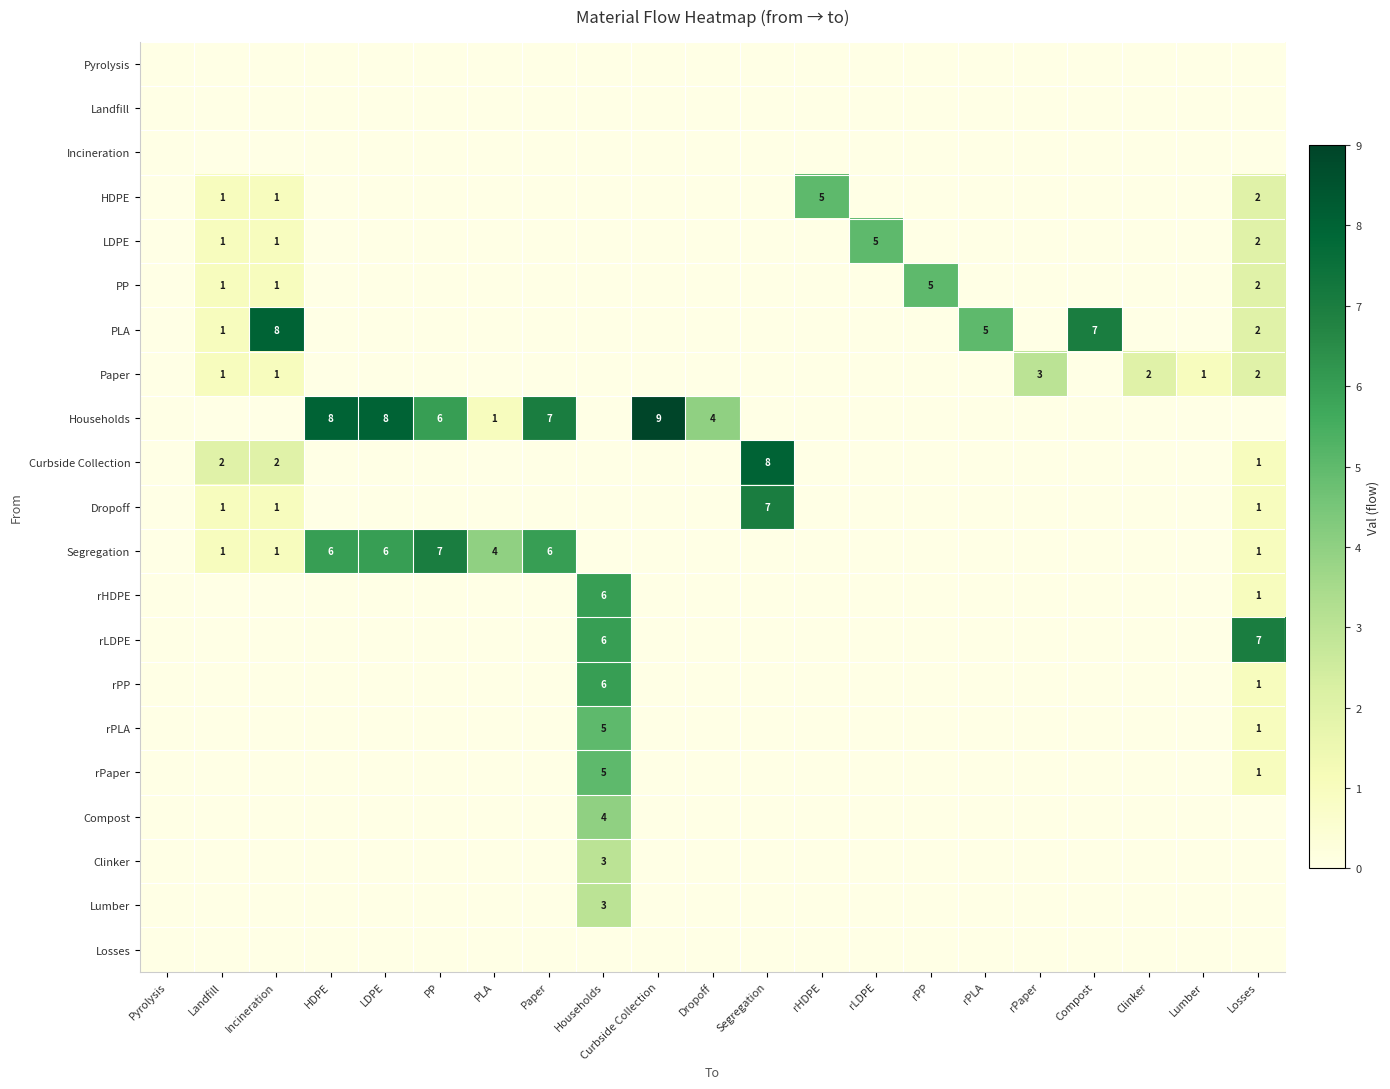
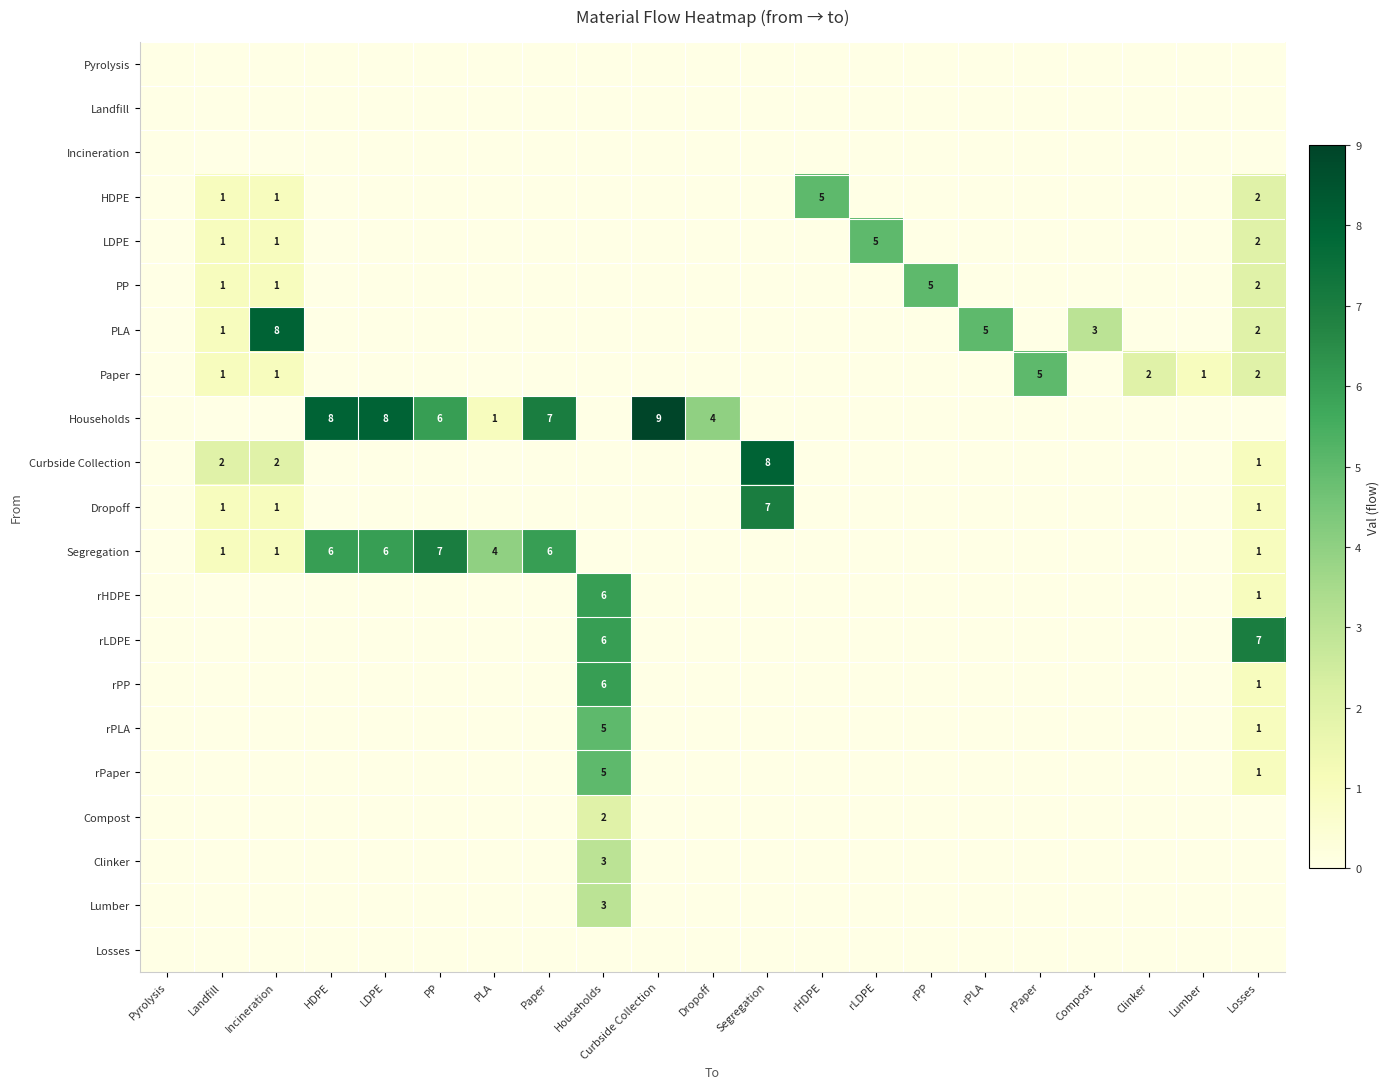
PLA, Compost: 7 -> 3
Paper, rPaper: 3 -> 5
Compost, Households: 4 -> 2
